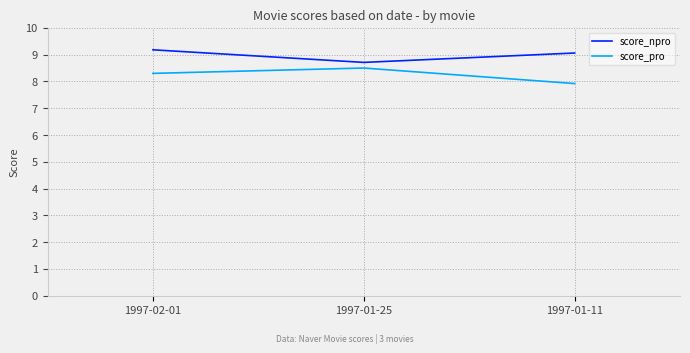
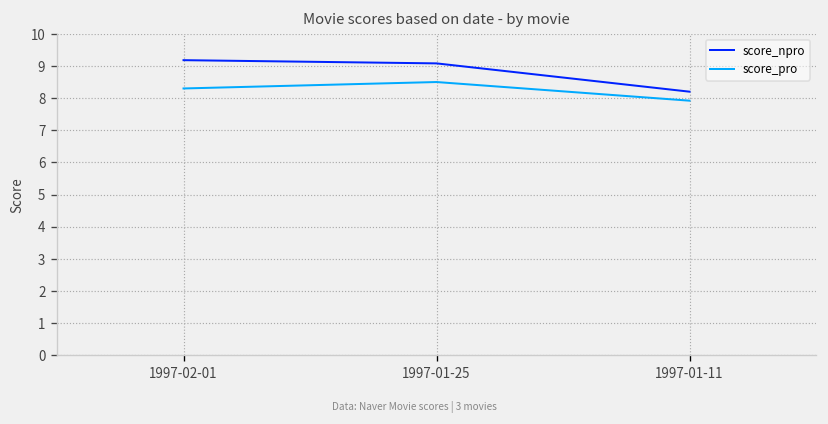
score_npro, 1997-01-25: 8.7 -> 9.1
score_npro, 1997-01-11: 9.1 -> 8.2
